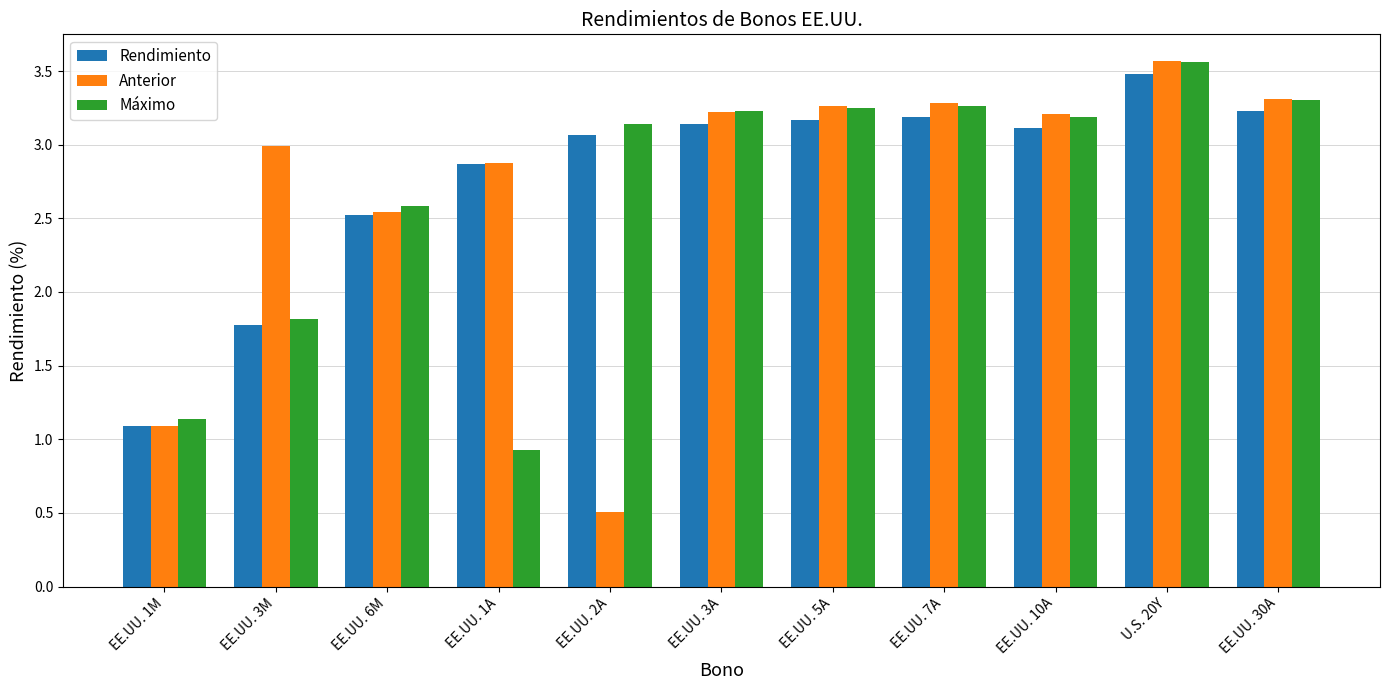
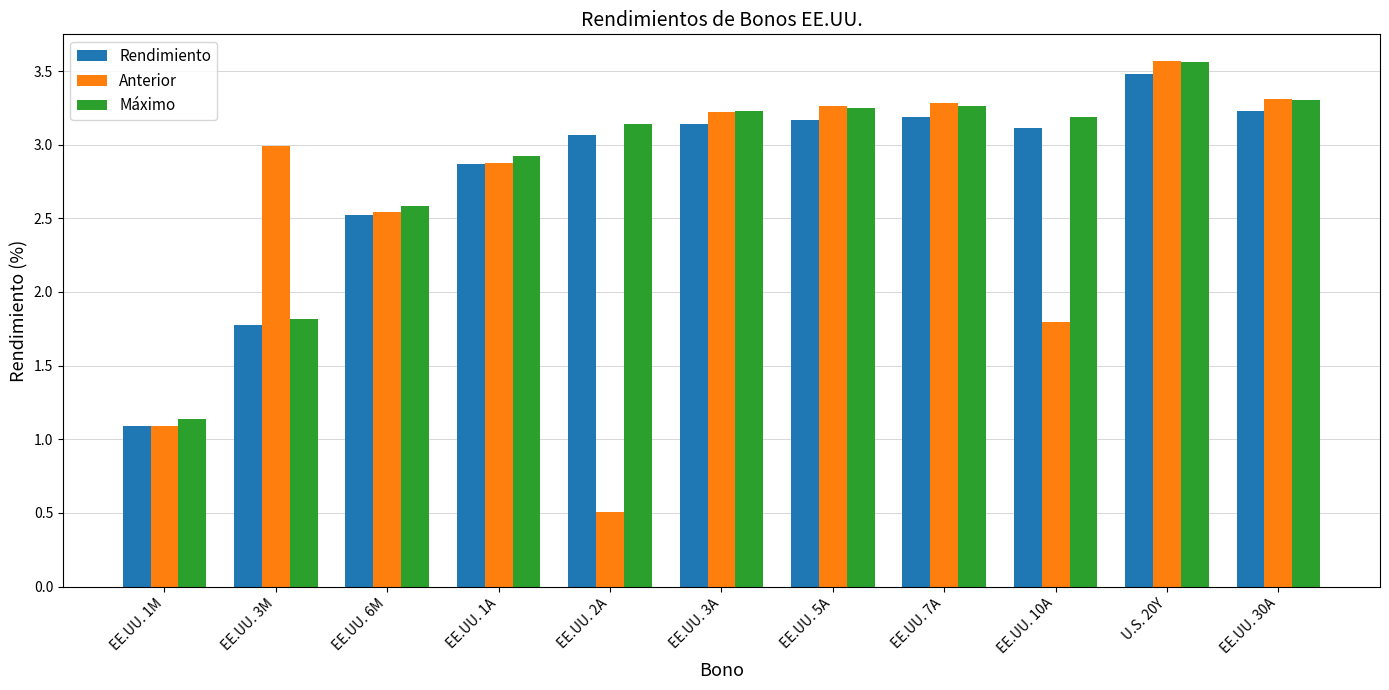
Máximo, EE.UU. 1A: 0.92 -> 2.92
Anterior, EE.UU. 10A: 3.21 -> 1.80
